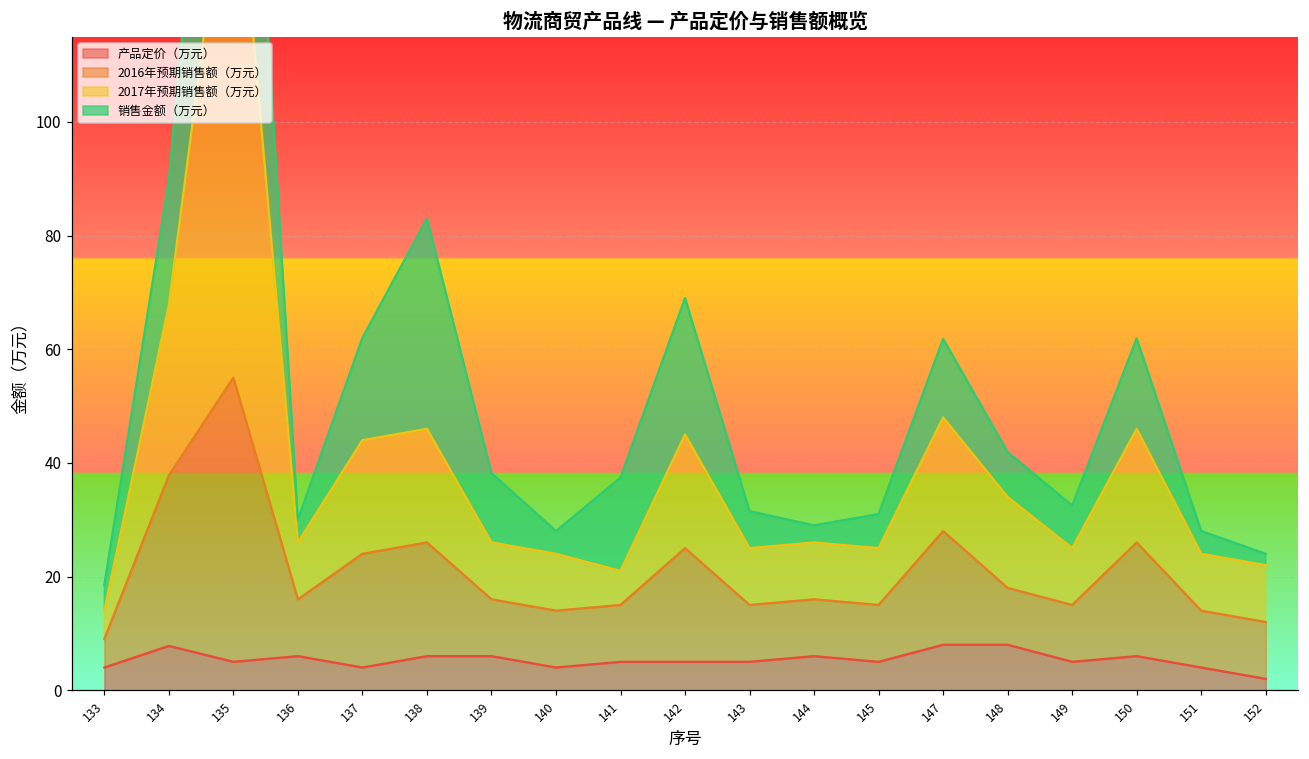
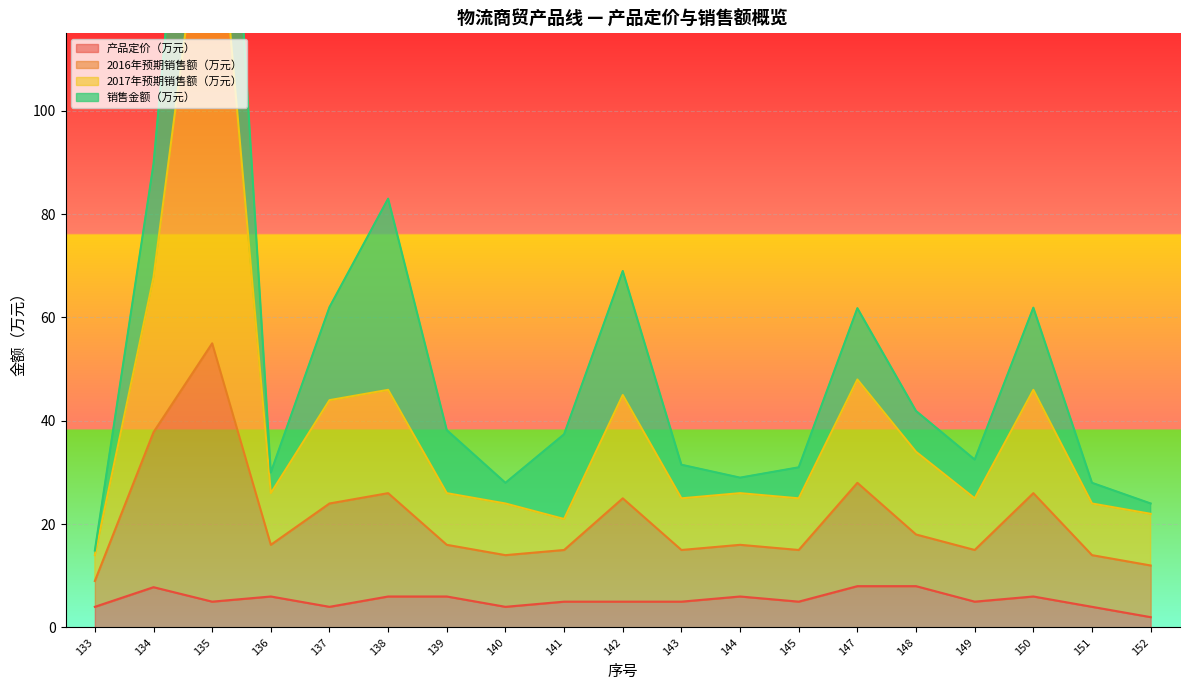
销售金额（万元）, 133: 5 -> 1
